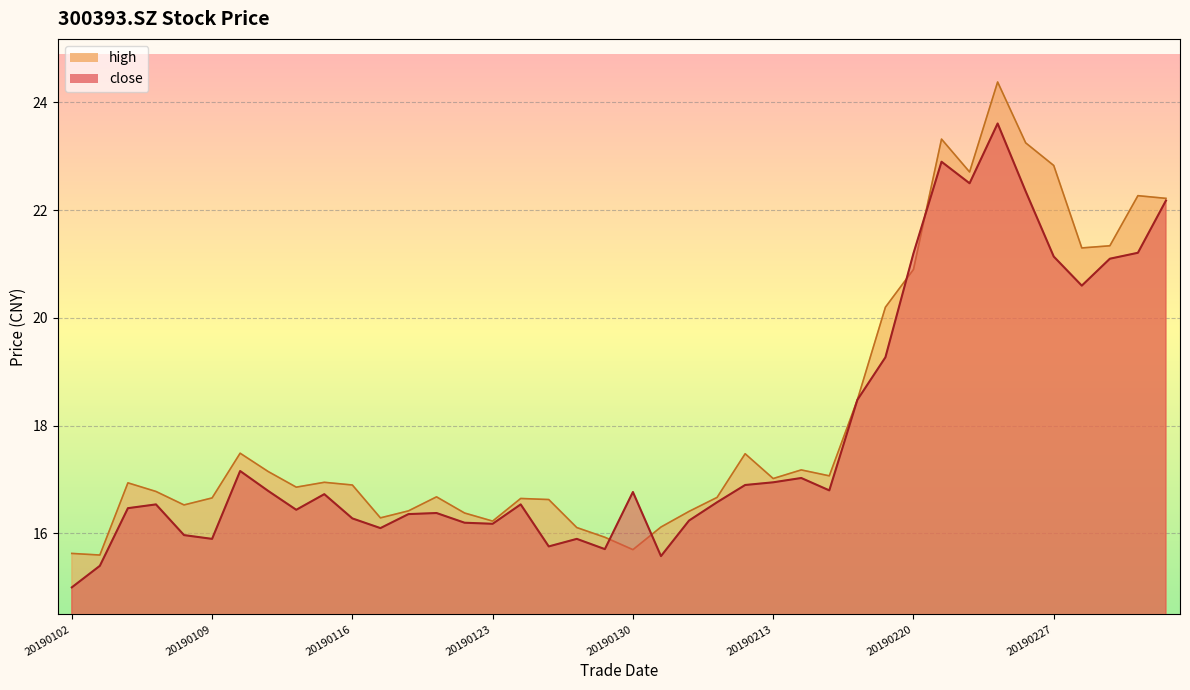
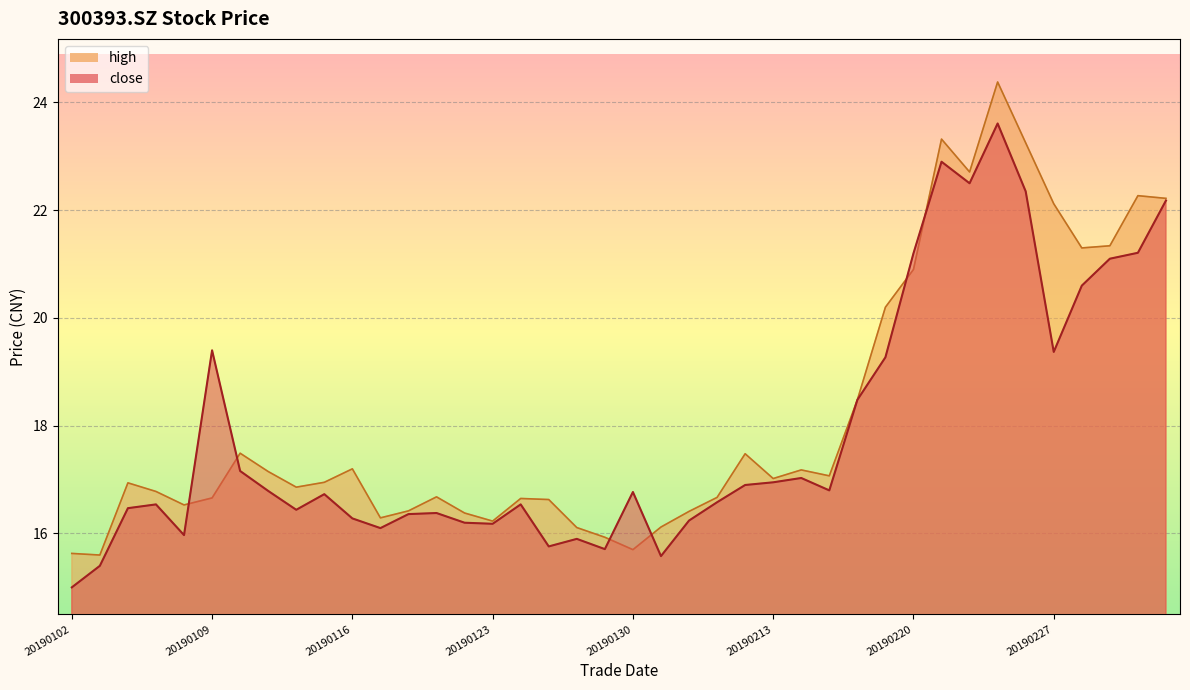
close, 20190109: 15.9 -> 19.4
high, 20190116: 16.9 -> 17.2
high, 20190227: 22.8 -> 22.1
close, 20190227: 21.1 -> 19.4
